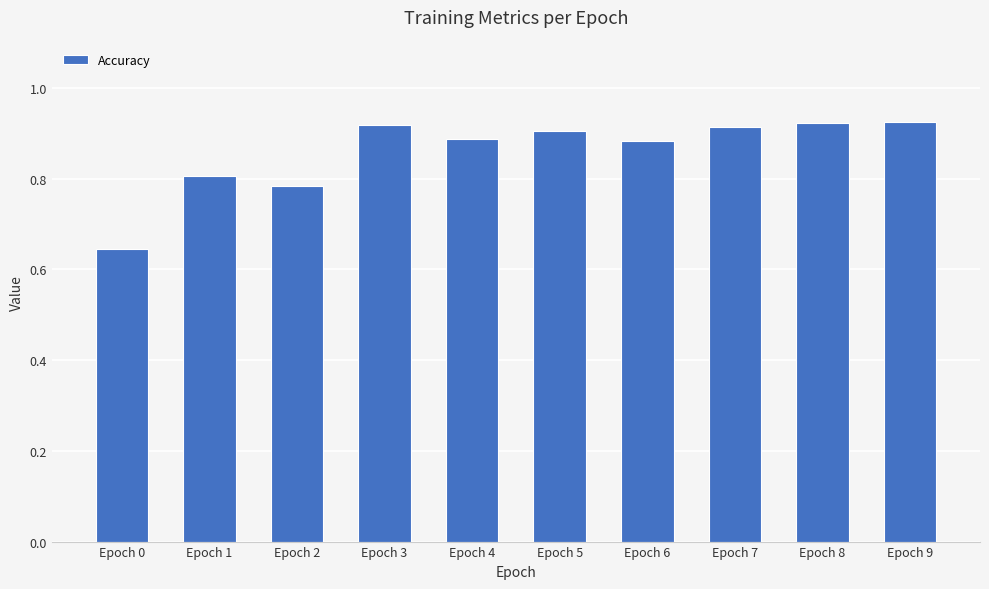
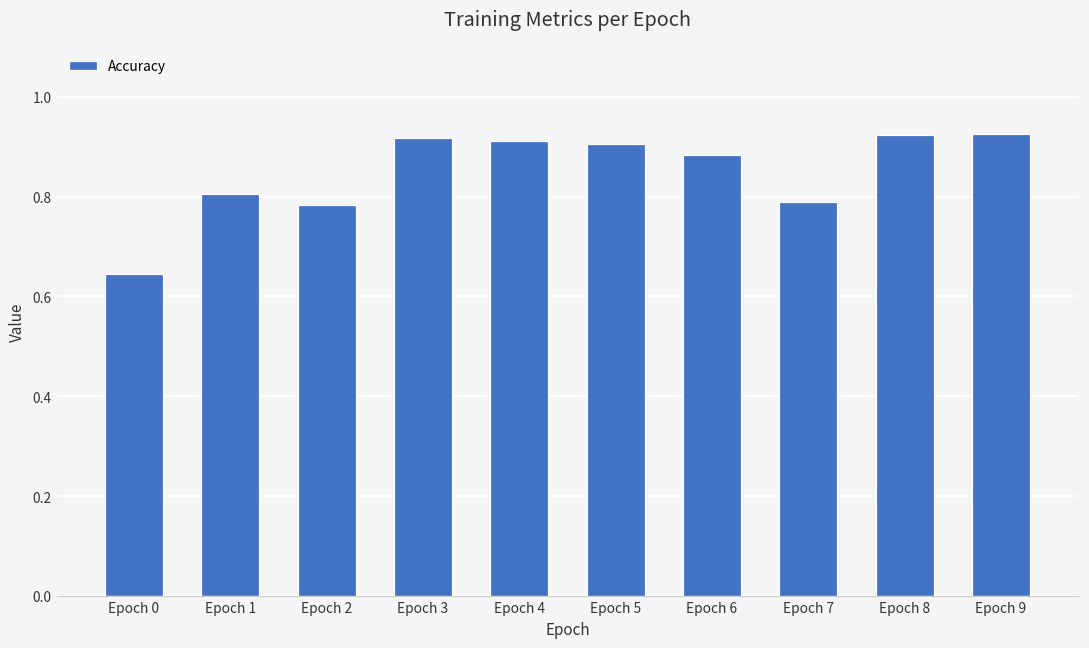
Epoch 4: 0.89 -> 0.91
Epoch 7: 0.91 -> 0.79
